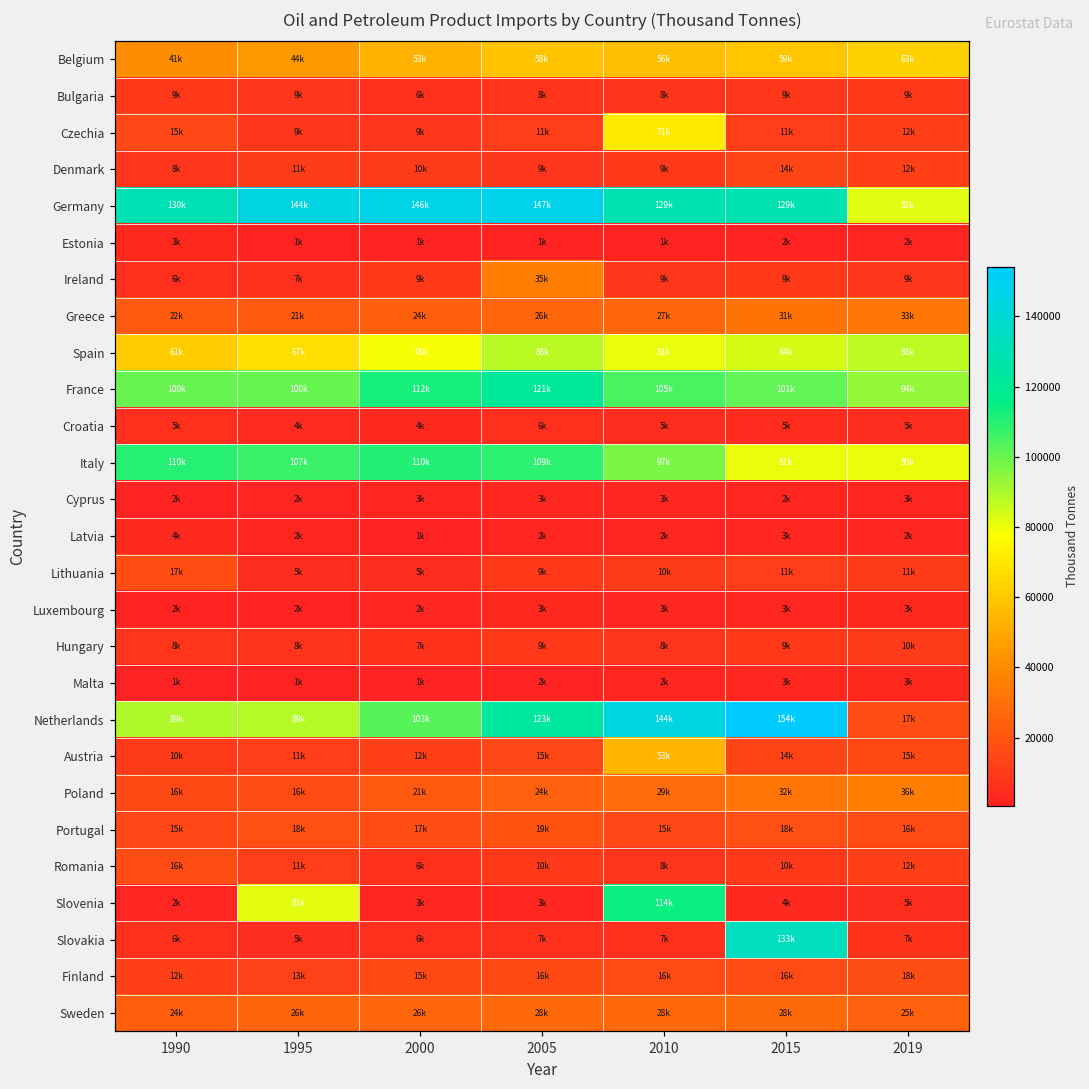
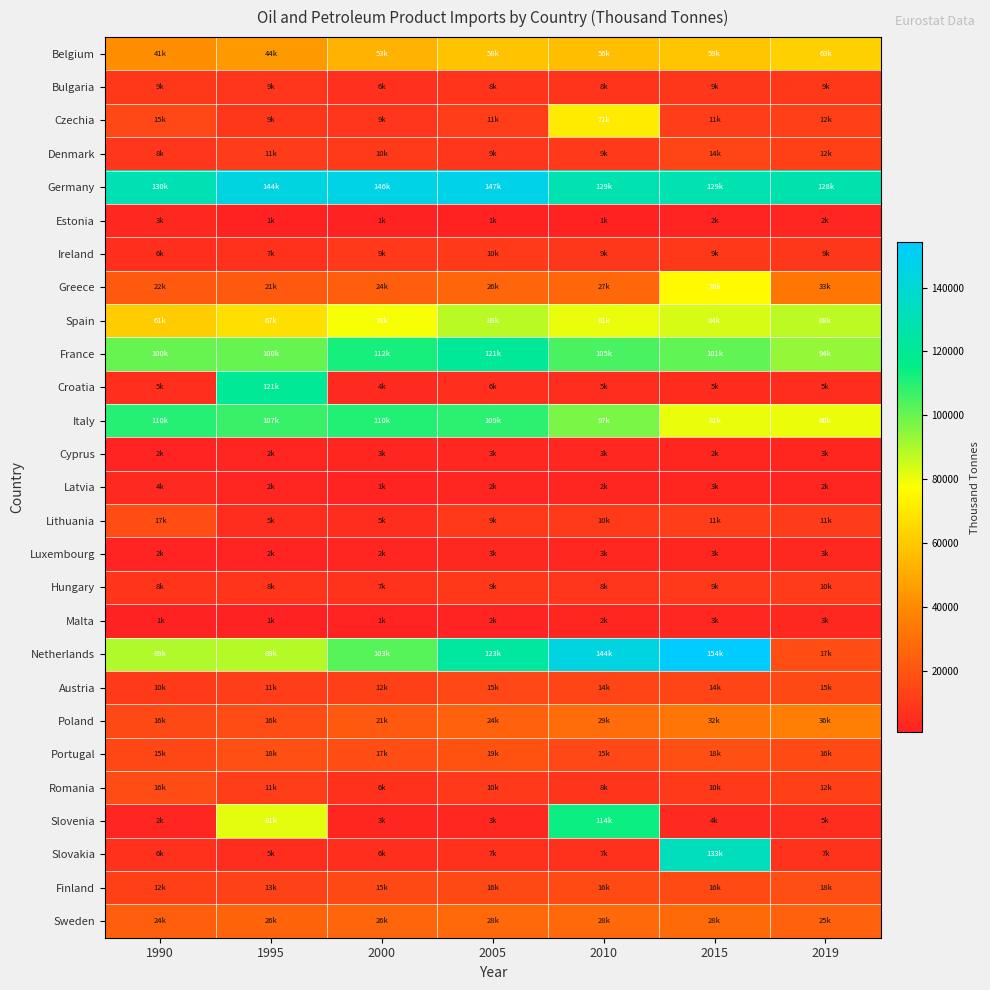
Germany, 2019: 82k -> 128k
Ireland, 2005: 35k -> 10k
Greece, 2015: 31k -> 76k
Croatia, 1995: 4k -> 121k
Austria, 2010: 53k -> 14k
